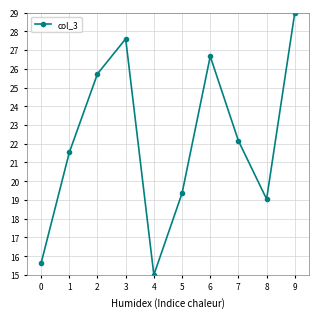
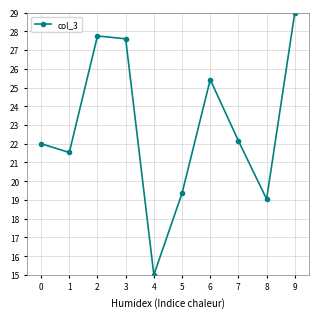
0: 15.6 -> 22.0
2: 25.7 -> 27.8
6: 26.7 -> 25.4
